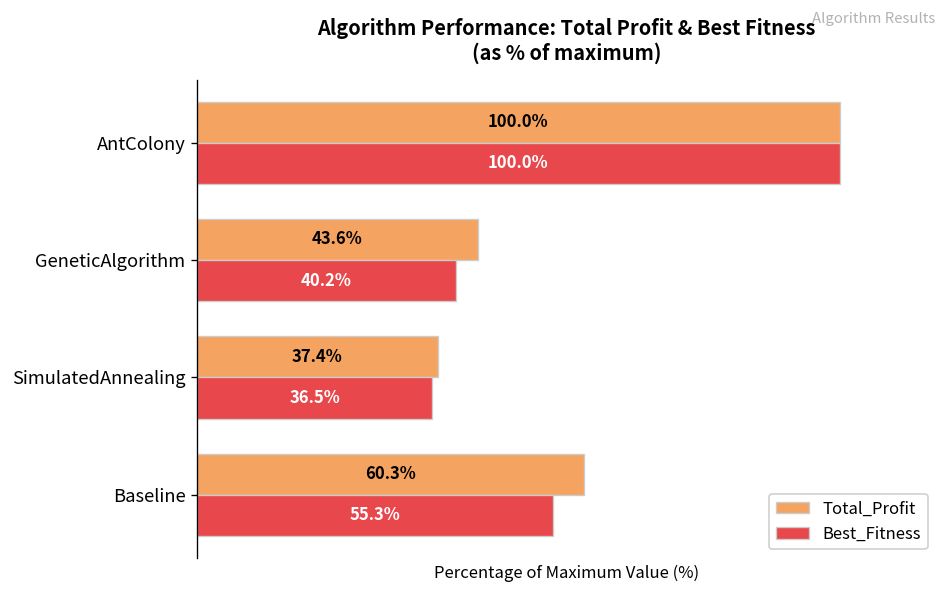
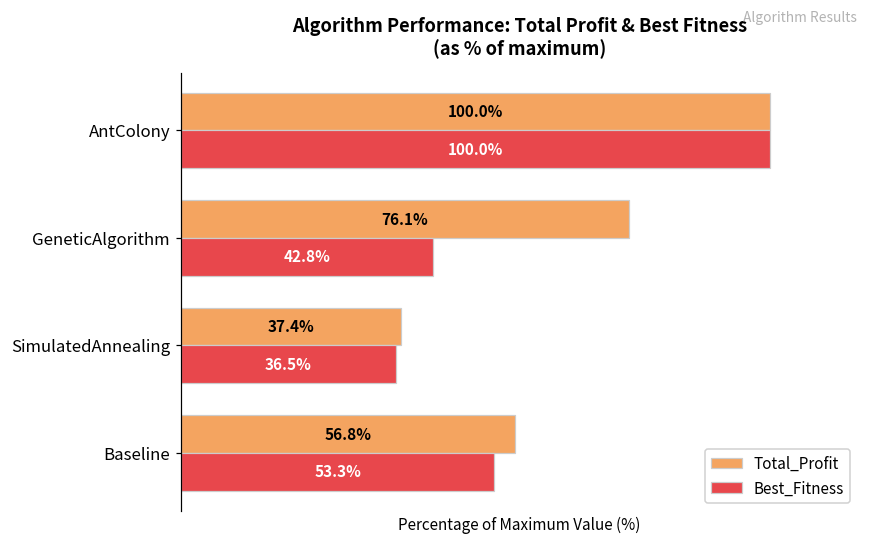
Total_Profit, GeneticAlgorithm: 43.6% -> 76.1%
Best_Fitness, GeneticAlgorithm: 40.2% -> 42.8%
Total_Profit, Baseline: 60.3% -> 56.8%
Best_Fitness, Baseline: 55.3% -> 53.3%
